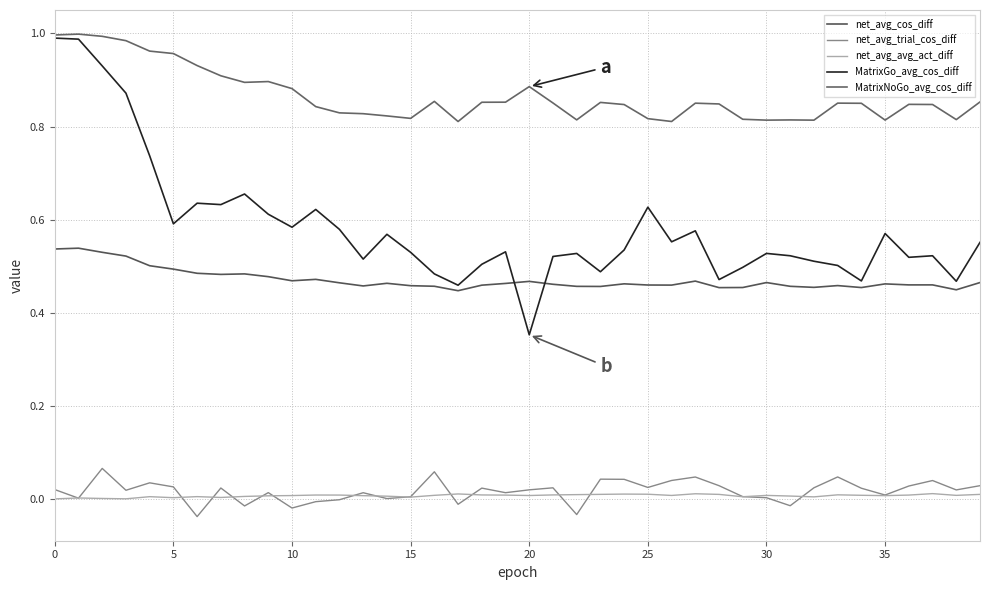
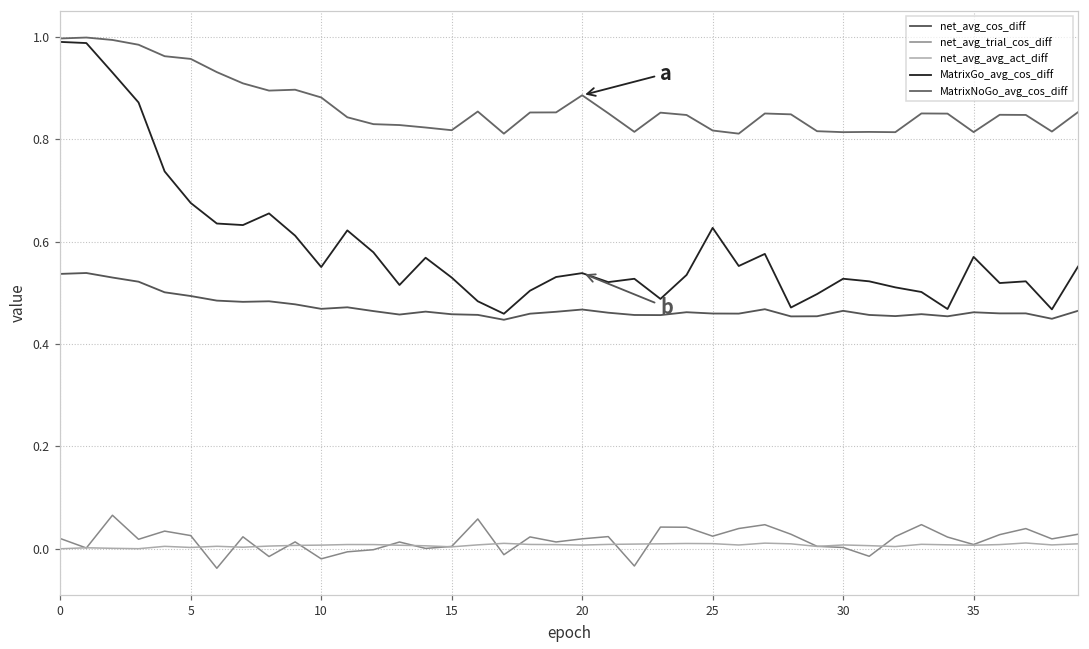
MatrixGo_avg_cos_diff, 5: 0.59 -> 0.68
MatrixGo_avg_cos_diff, 10: 0.58 -> 0.55
MatrixGo_avg_cos_diff, 20: 0.35 -> 0.54
